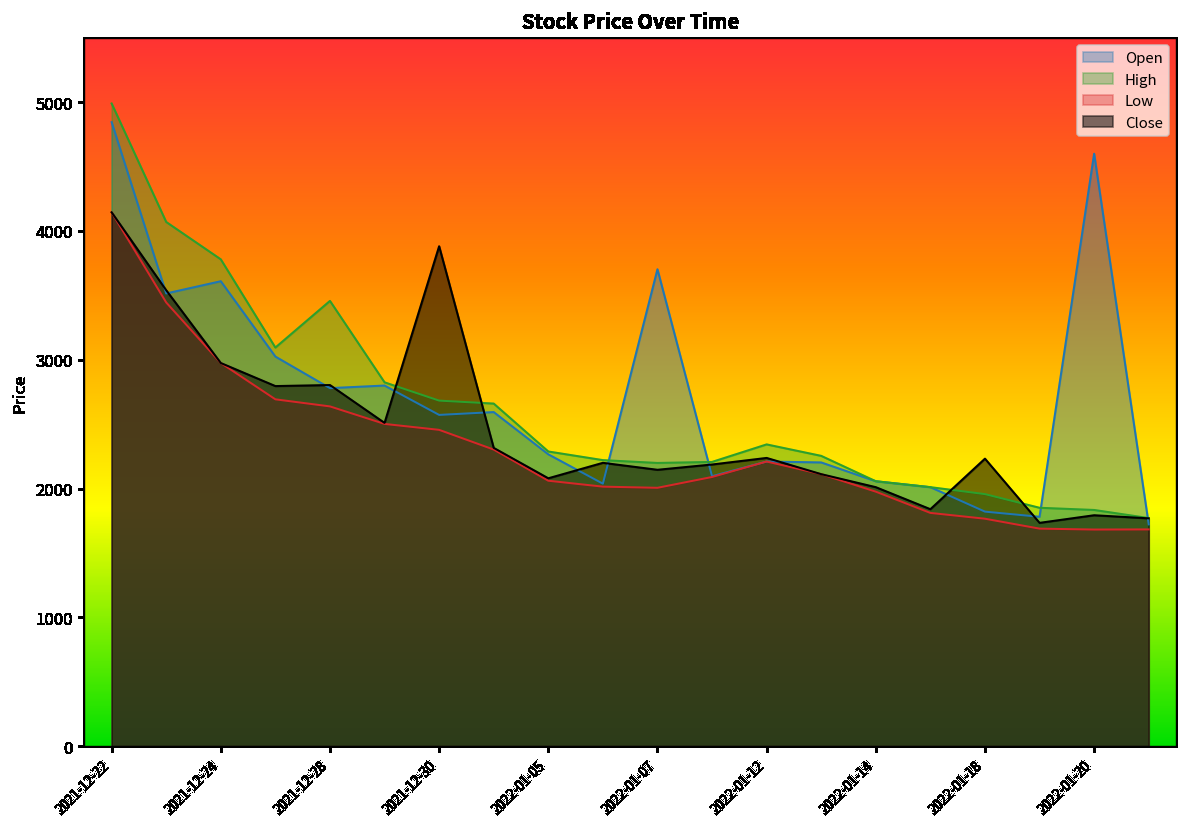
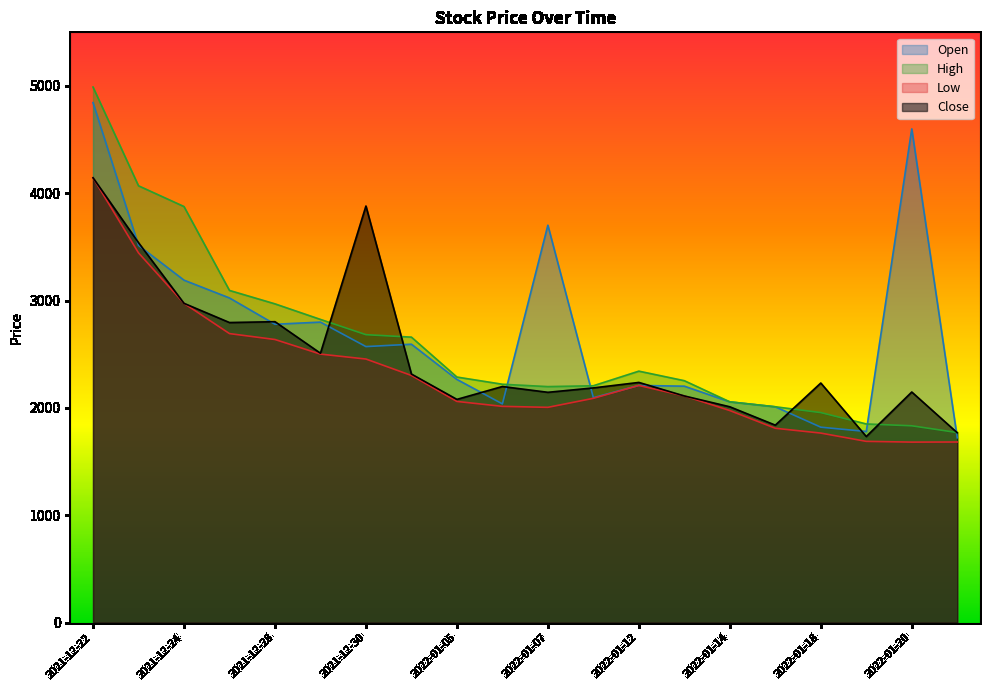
Open, 2021-12-24: 3610 -> 3190
High, 2021-12-24: 3780 -> 3880
High, 2021-12-28: 3460 -> 2970
Close, 2022-01-20: 1790 -> 2150
